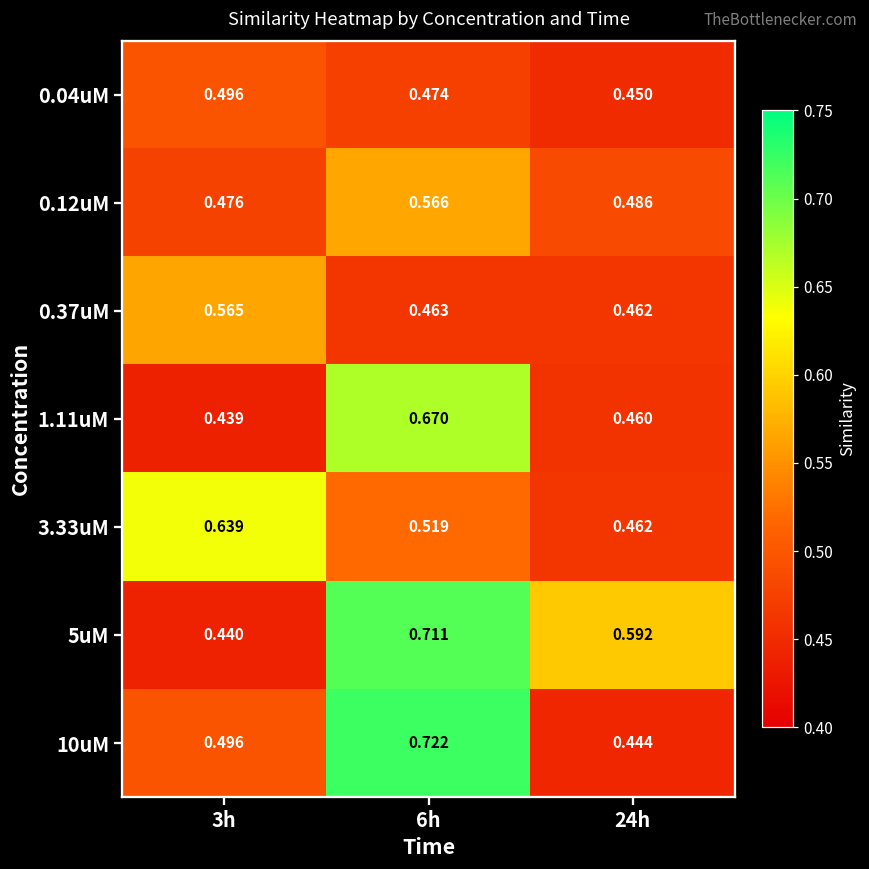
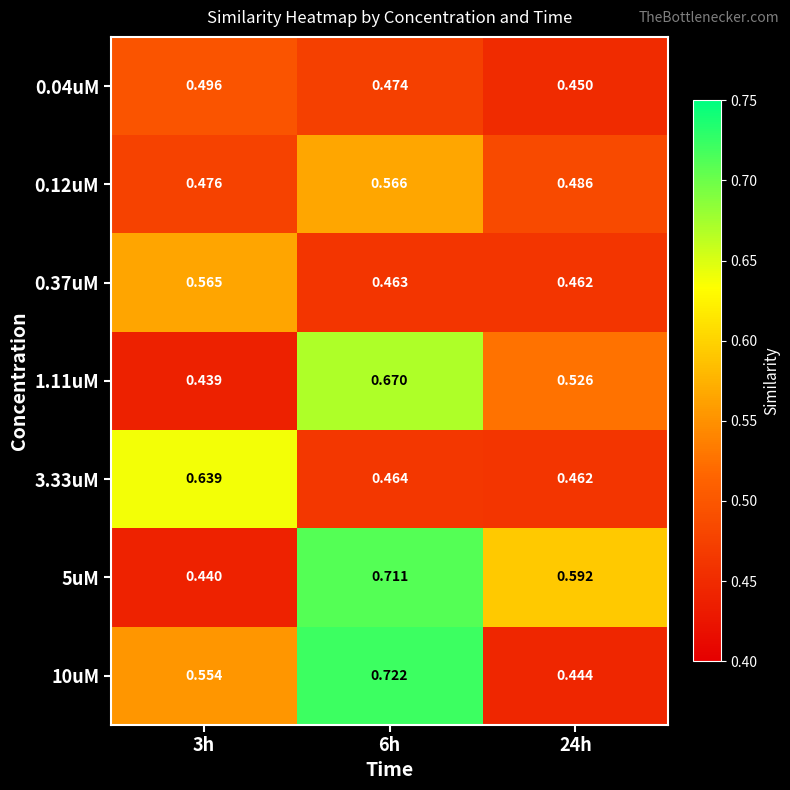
1.11uM, 24h: 0.460 -> 0.526
3.33uM, 6h: 0.519 -> 0.464
10uM, 3h: 0.496 -> 0.554
